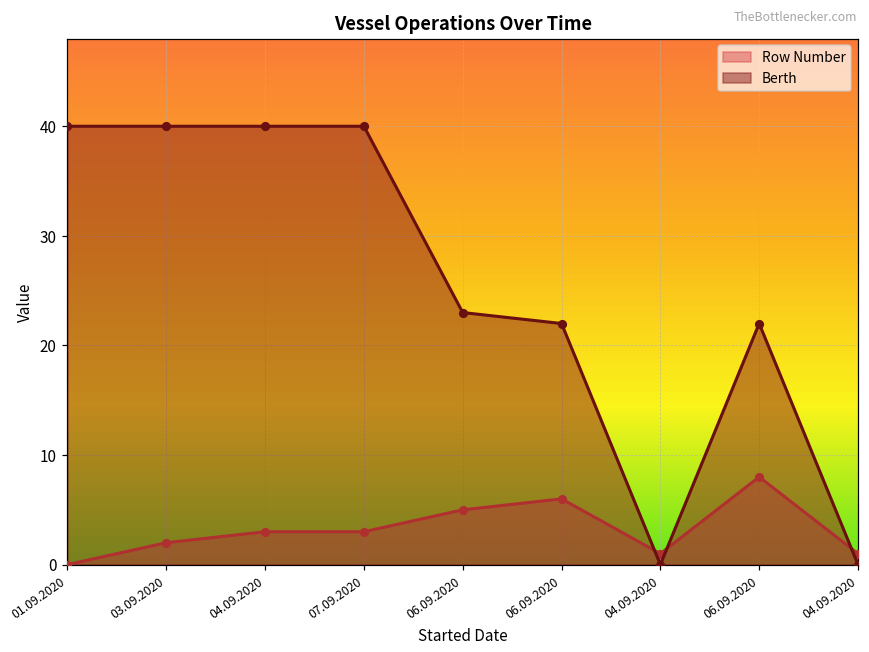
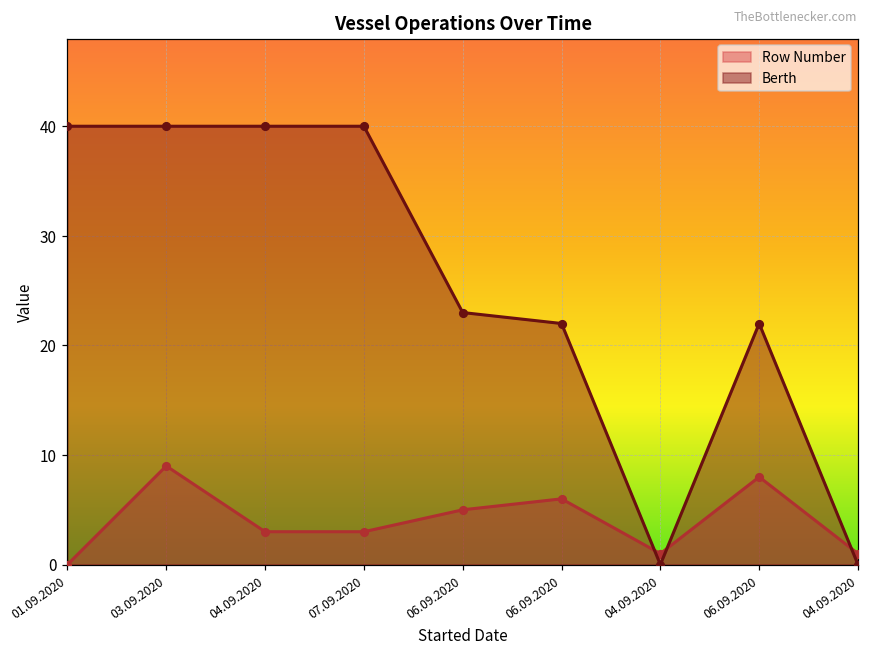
Row Number, 03.09.2020: 2 -> 9
